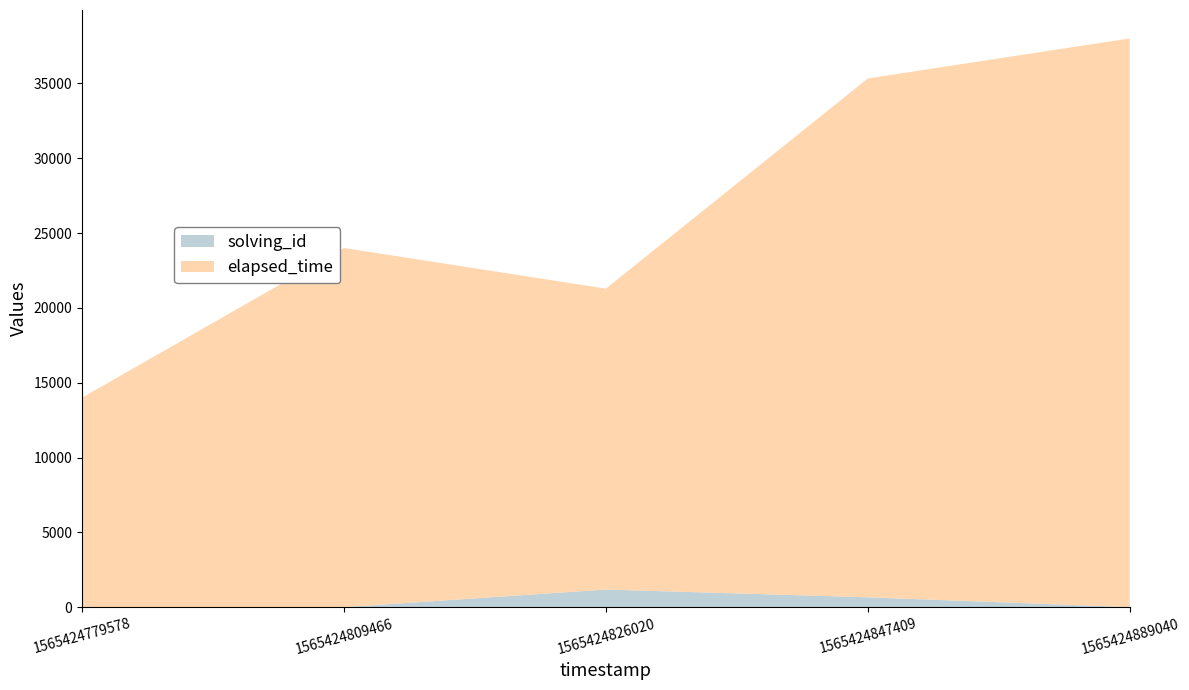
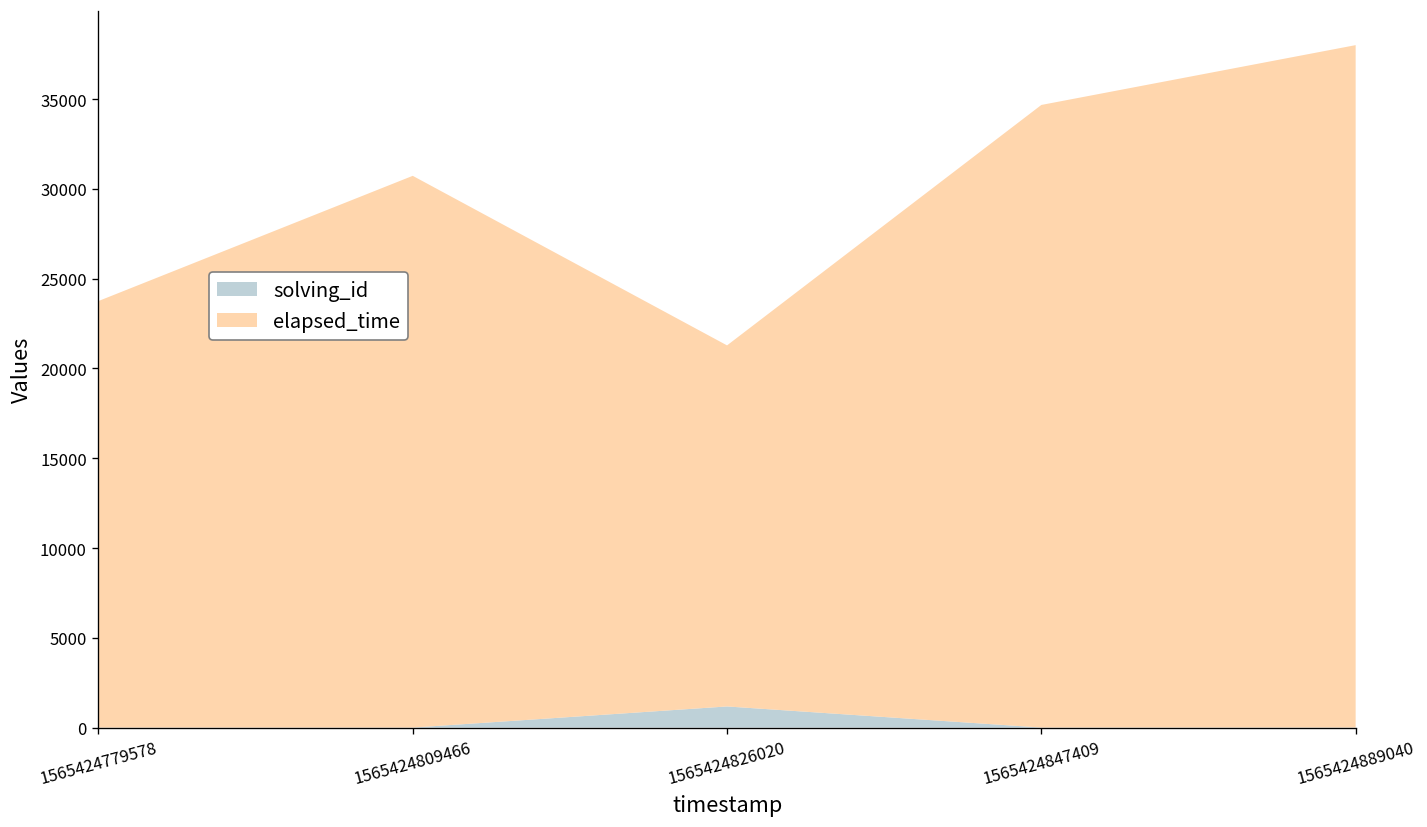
elapsed_time, 1565424779578: 14000 -> 23800
elapsed_time, 1565424809466: 24000 -> 30700
solving_id, 1565424847409: 700 -> 0
